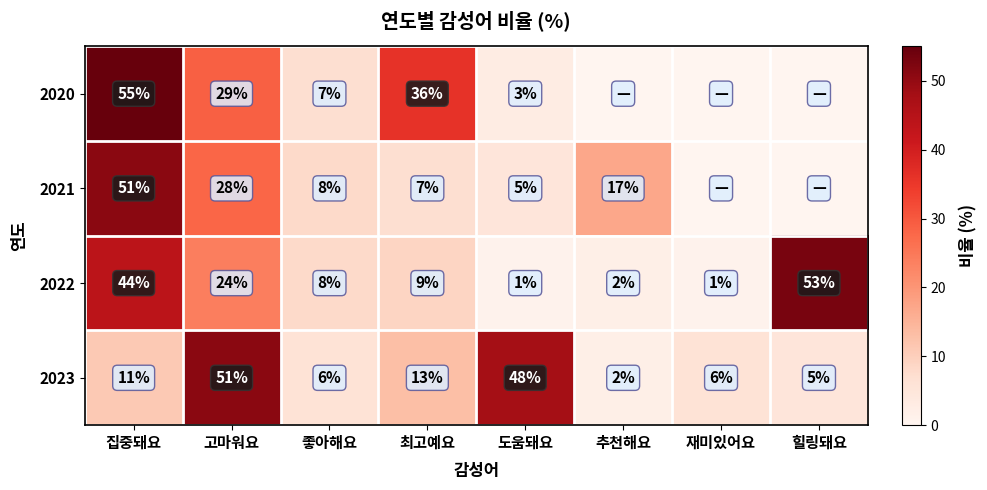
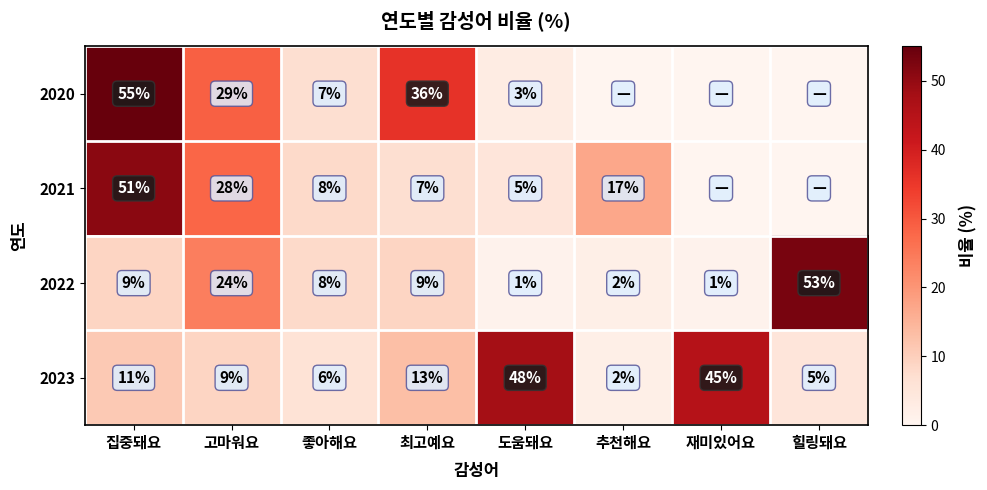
2022, 집중돼요: 44% -> 9%
2023, 고마워요: 51% -> 9%
2023, 재미있어요: 6% -> 45%
